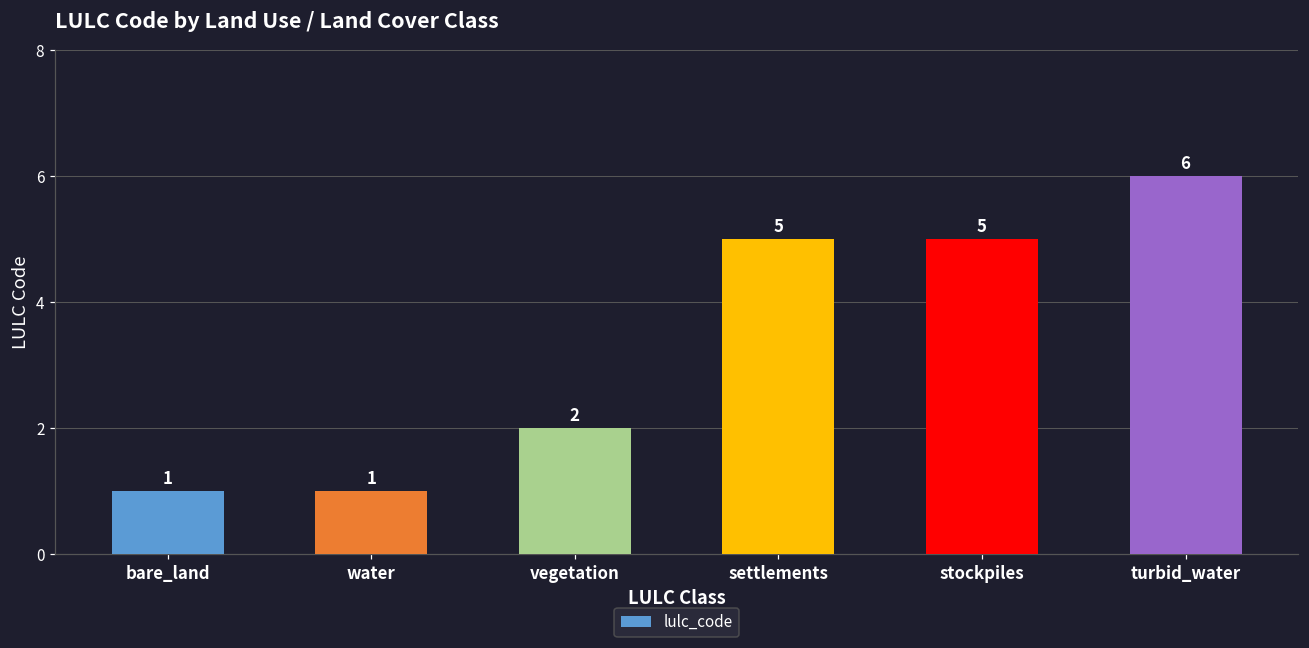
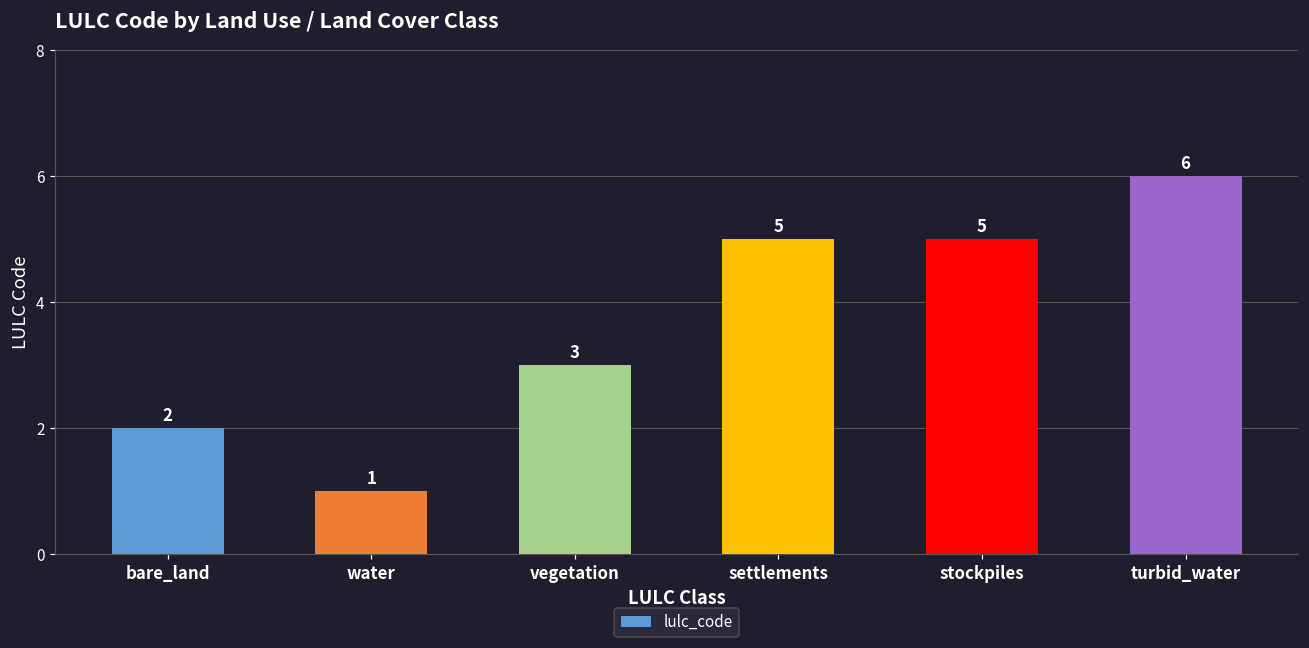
bare_land: 1 -> 2
vegetation: 2 -> 3
